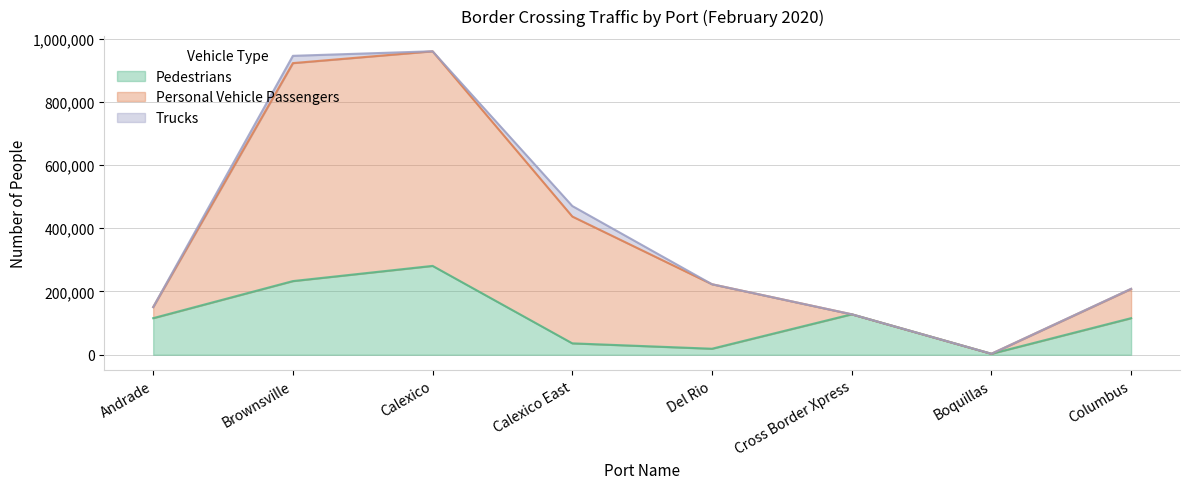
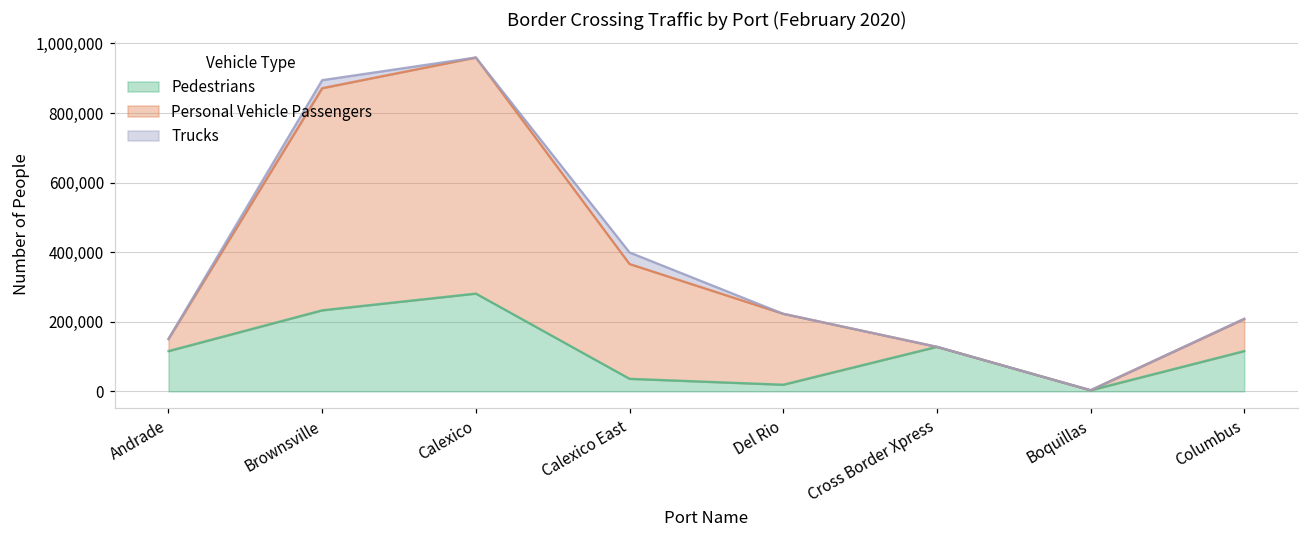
Personal Vehicle Passengers, Brownsville: 690,000 -> 640,000
Personal Vehicle Passengers, Calexico East: 400,000 -> 330,000
